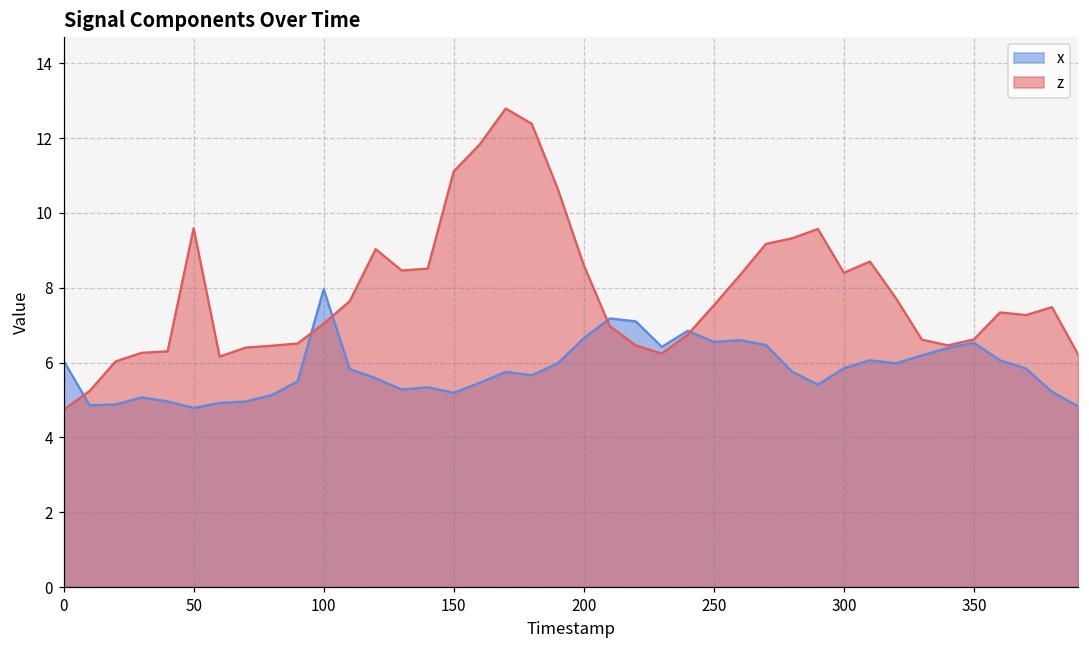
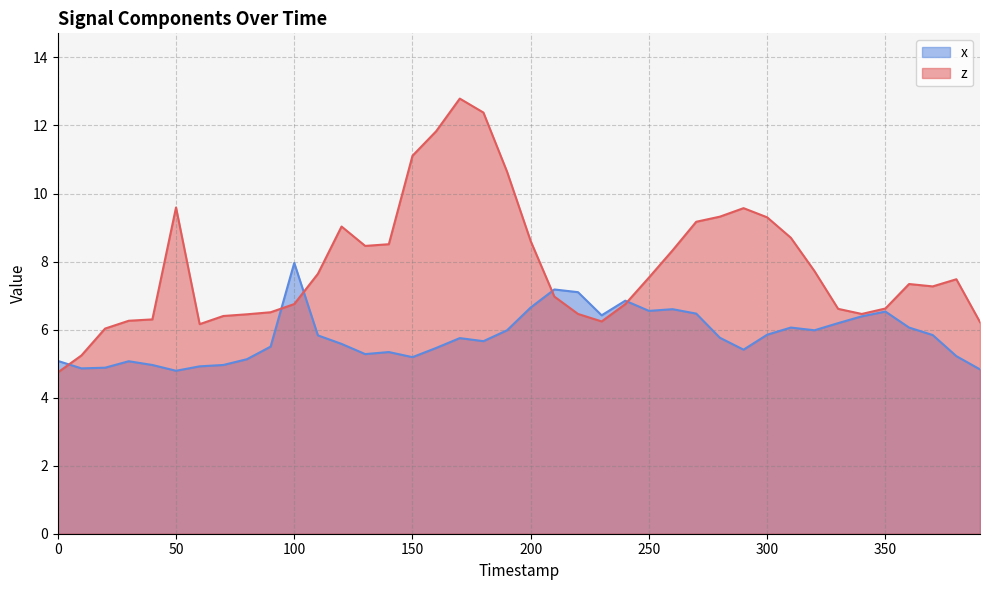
x, 0: 6.1 -> 5.1
z, 100: 7.0 -> 6.8
z, 300: 8.4 -> 9.3
